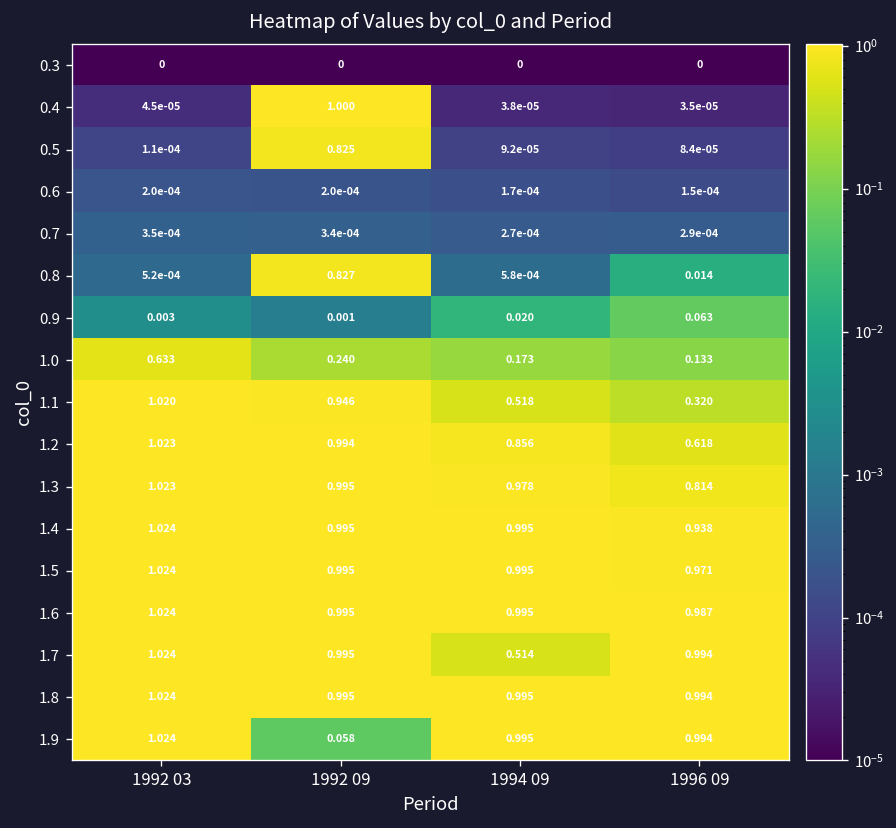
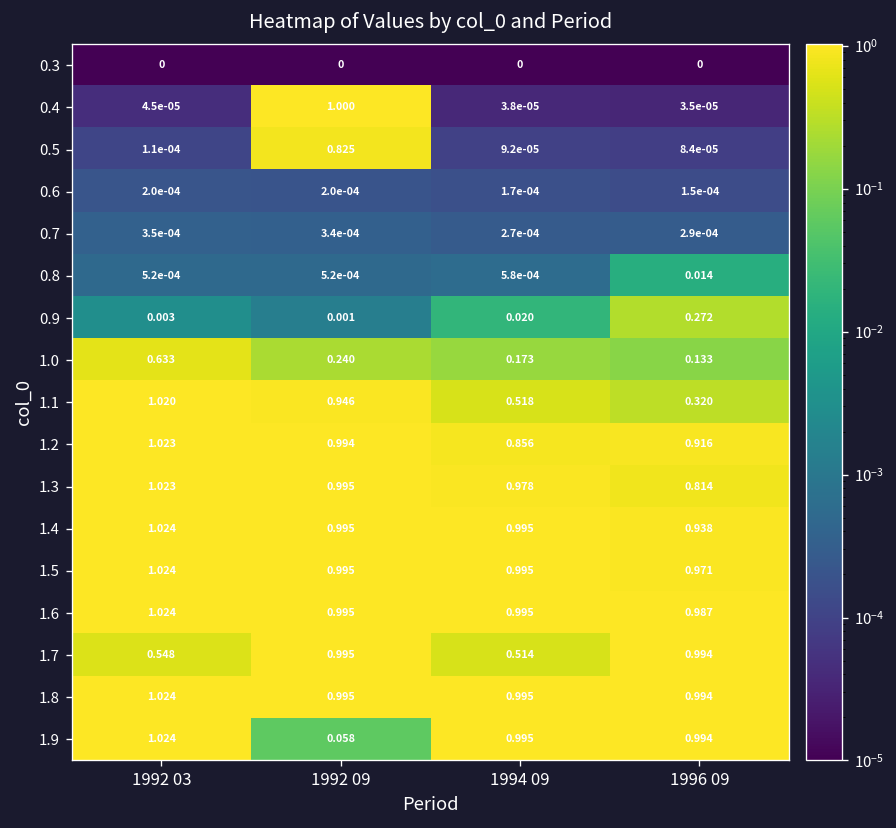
0.8, 1992 09: 0.827 -> 5.2e-04
0.9, 1996 09: 0.063 -> 0.272
1.2, 1996 09: 0.618 -> 0.916
1.7, 1992 03: 1.024 -> 0.548
